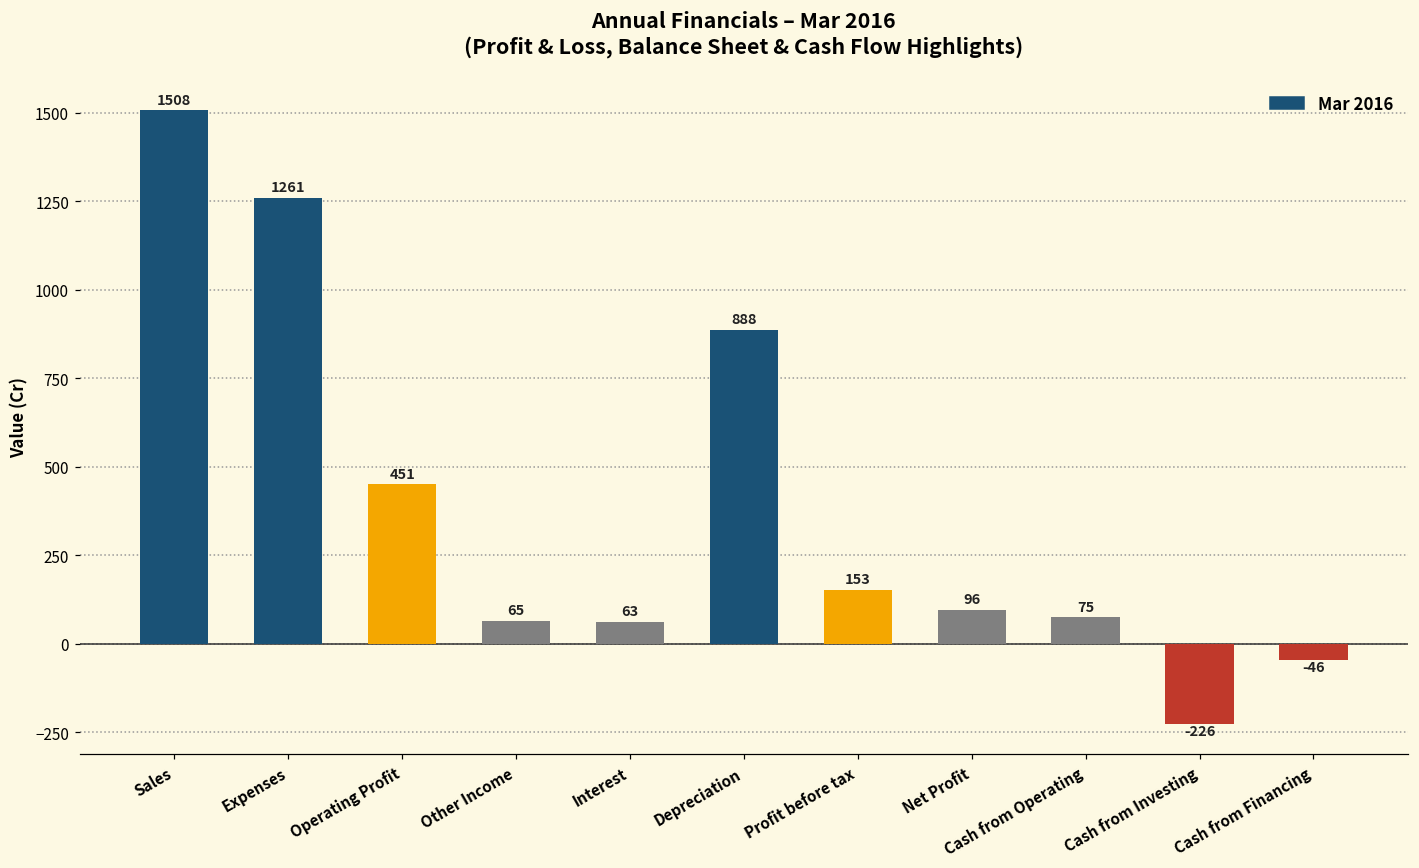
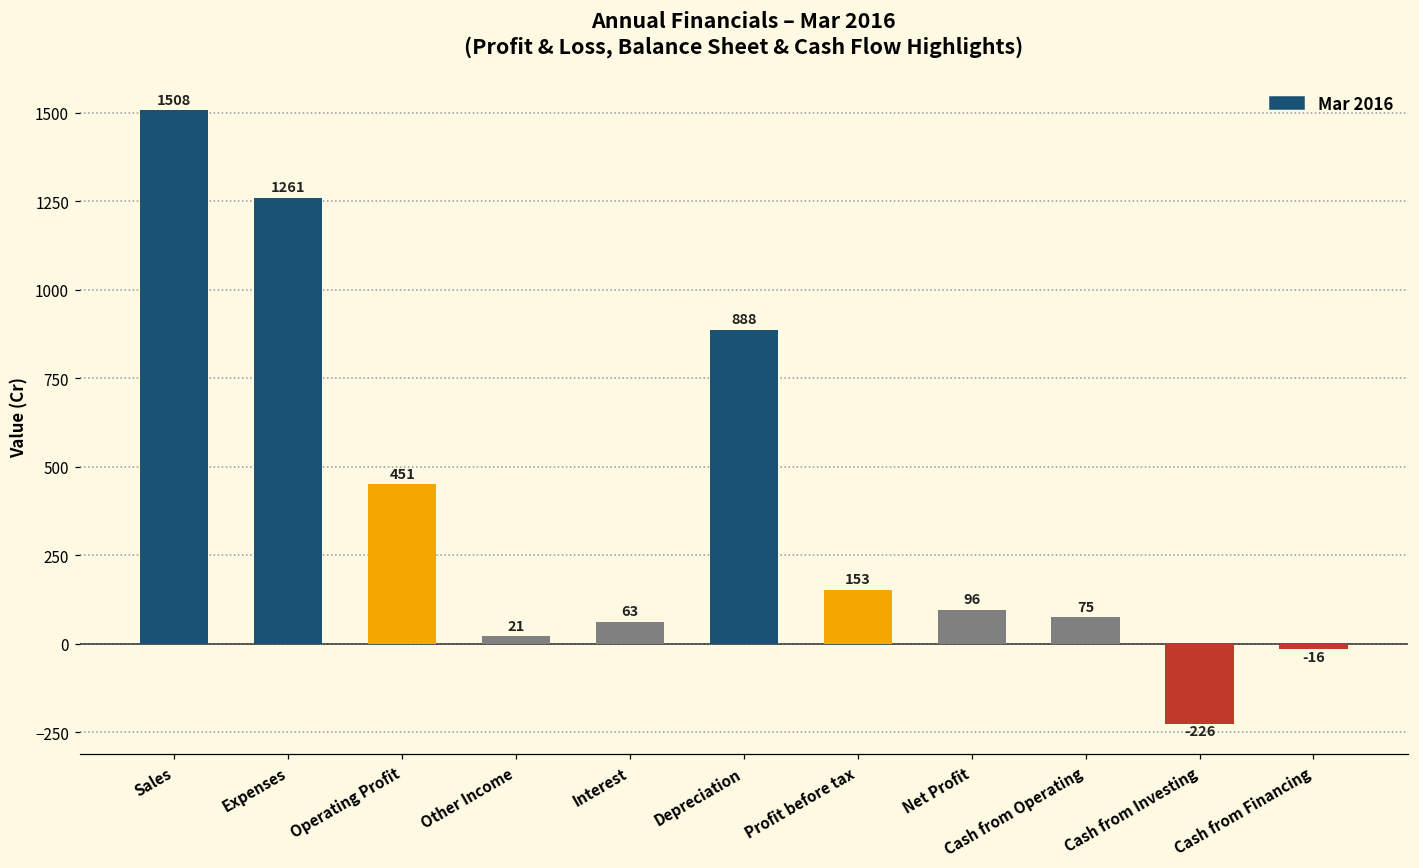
Other Income: 65 -> 21
Cash from Financing: -46 -> -16
